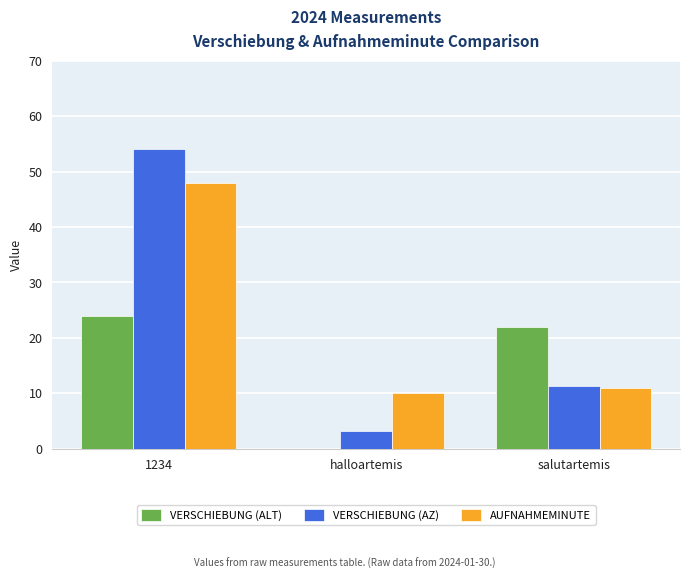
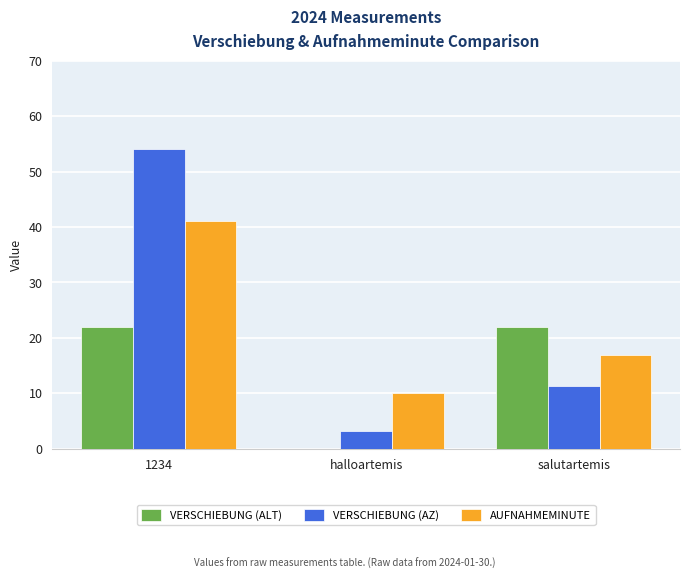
VERSCHIEBUNG (ALT), 1234: 24 -> 22
AUFNAHMEMINUTE, 1234: 48 -> 41
AUFNAHMEMINUTE, salutartemis: 11 -> 17
